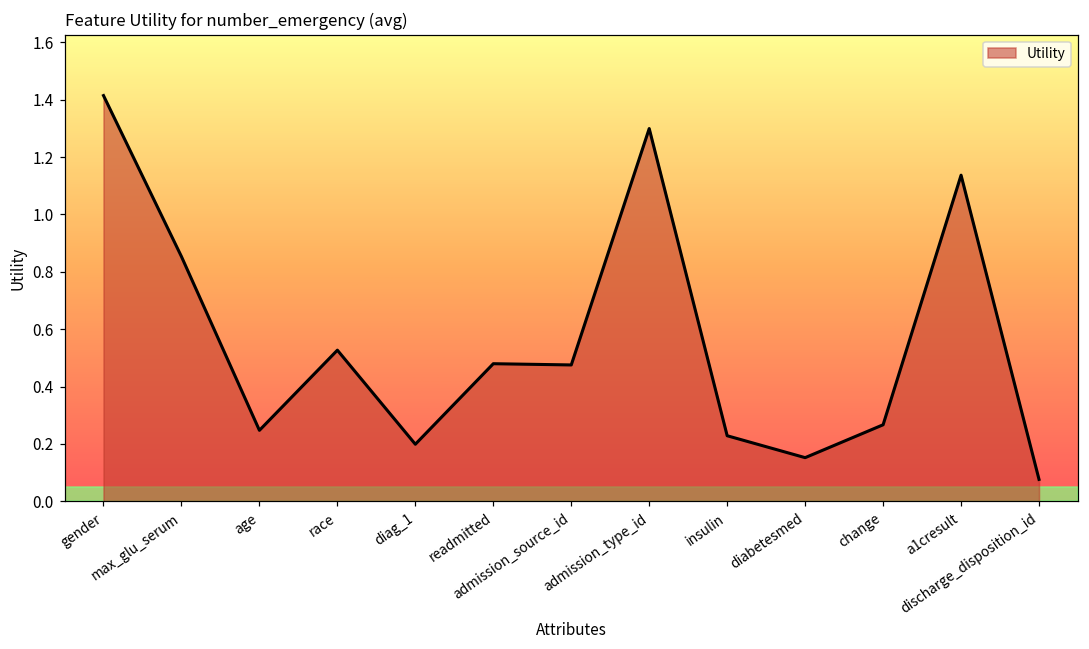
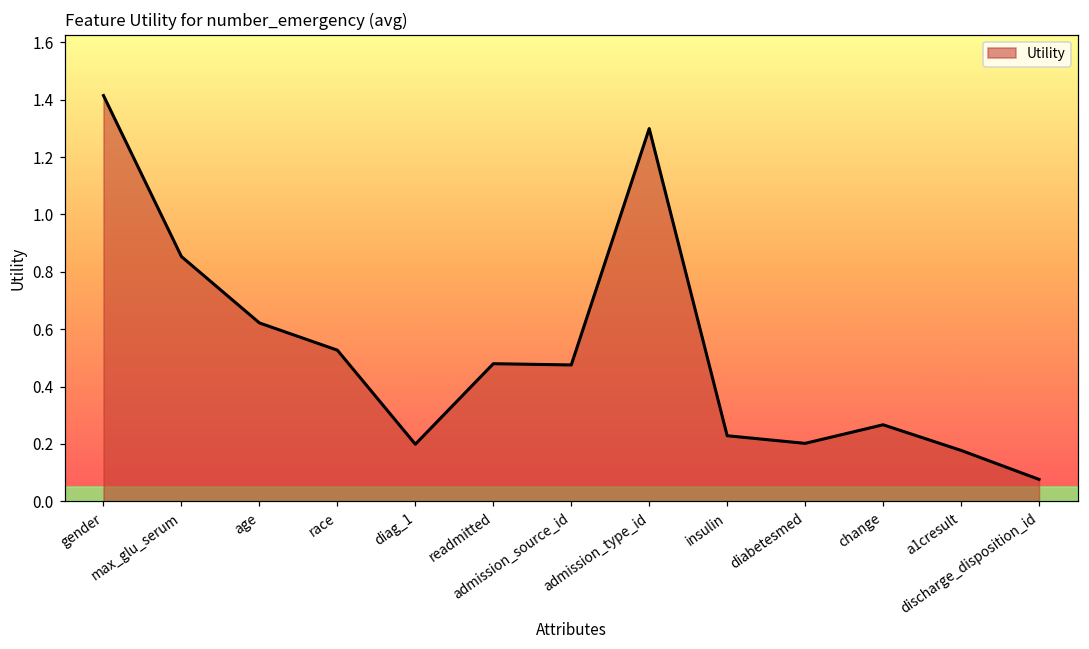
age: 0.25 -> 0.62
diabetesmed: 0.15 -> 0.20
a1cresult: 1.14 -> 0.18
